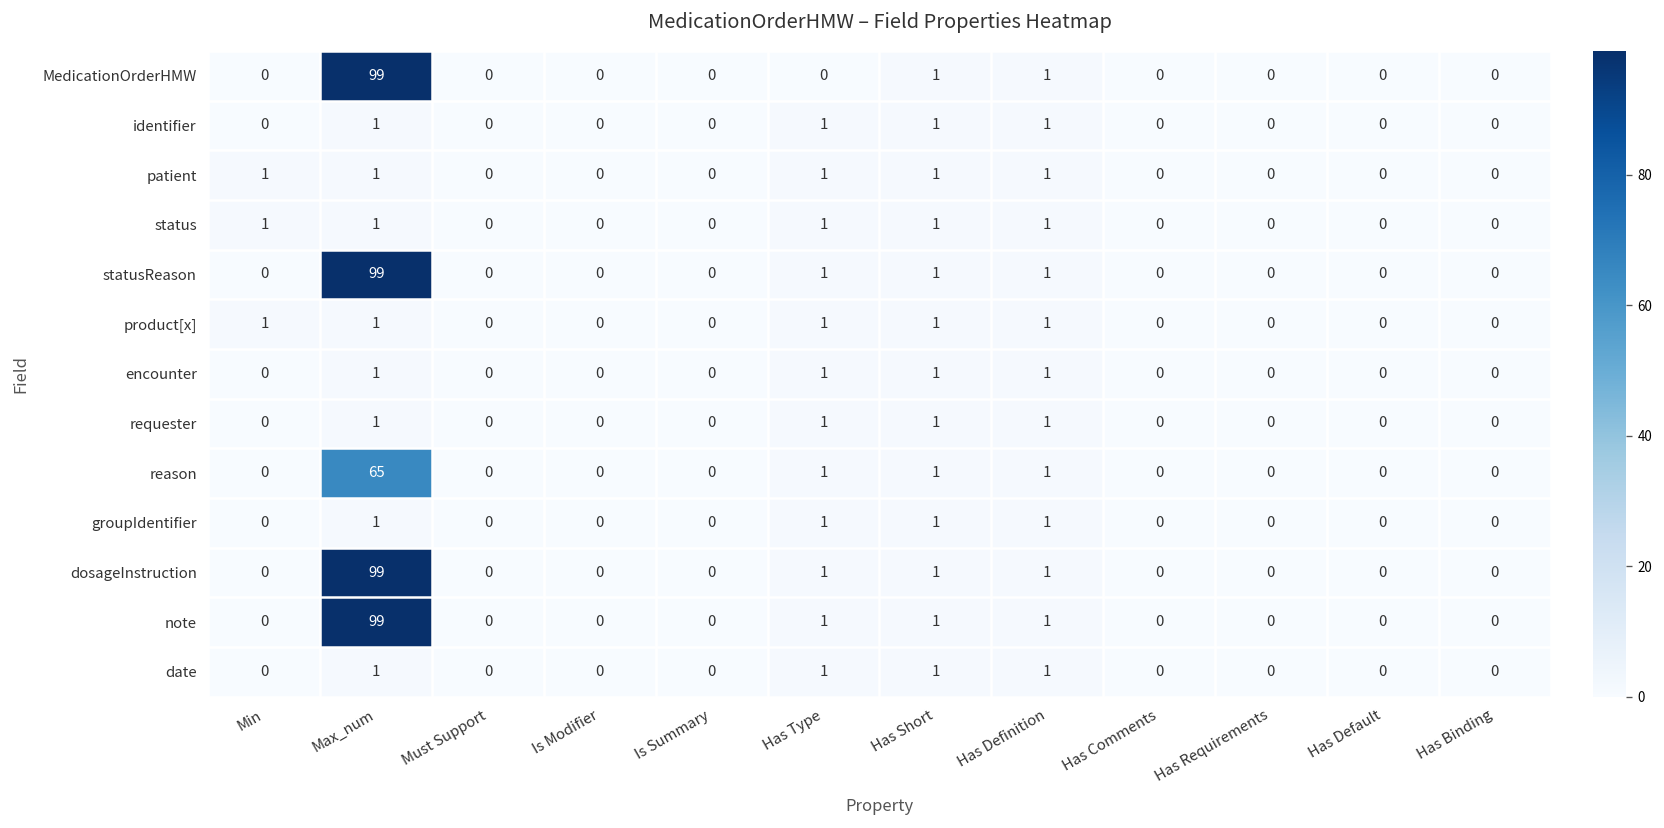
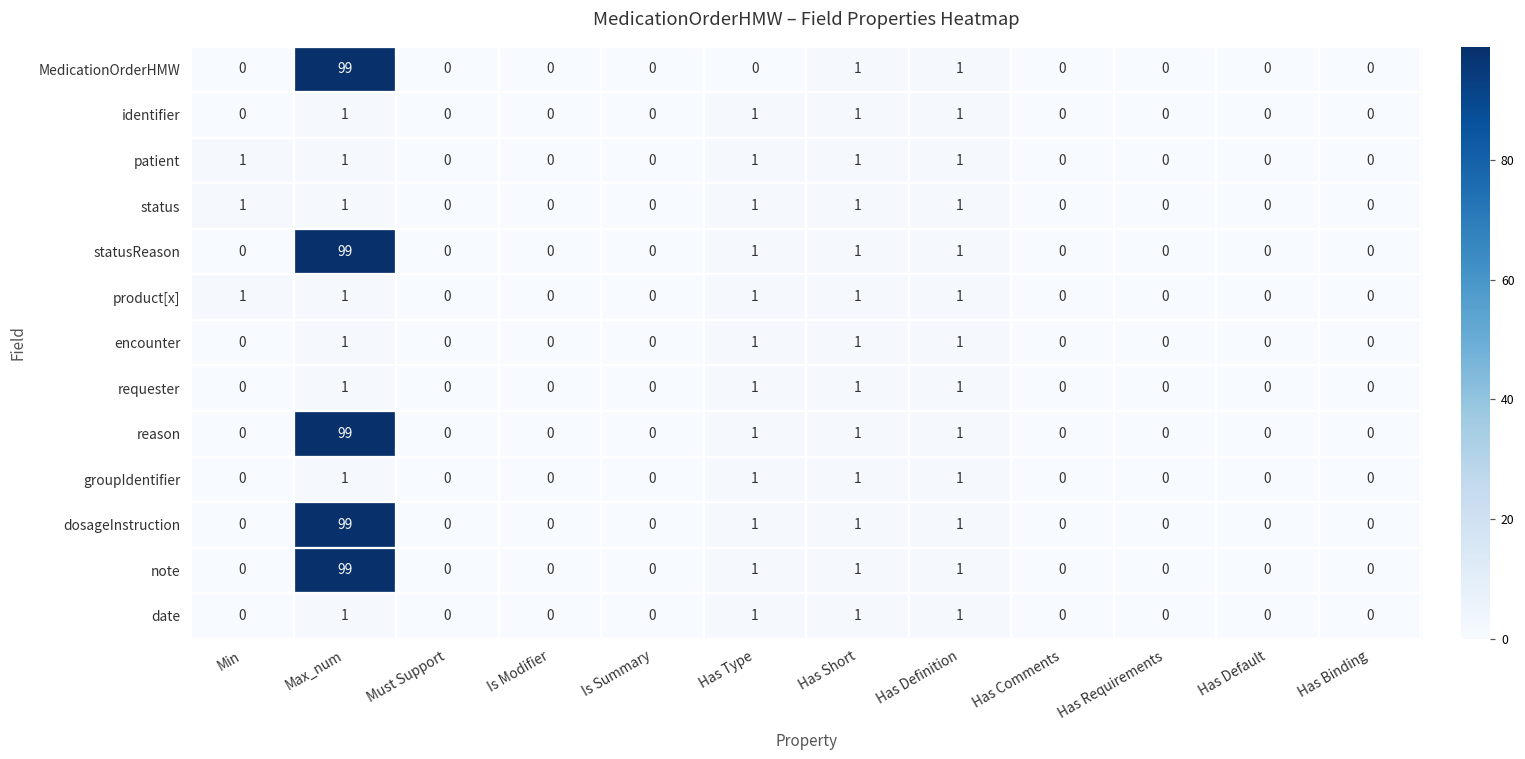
reason, Max_num: 65 -> 99
